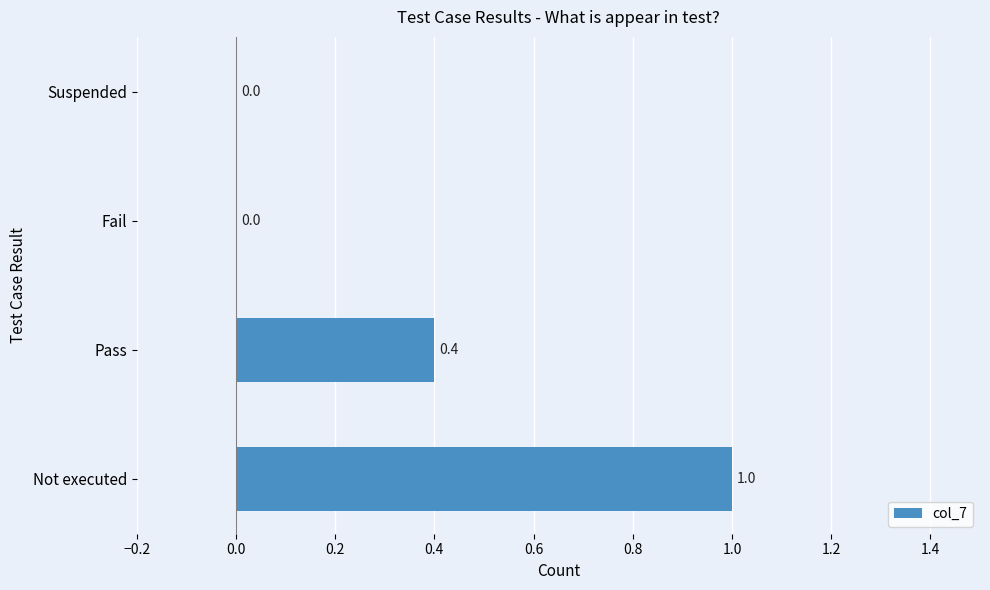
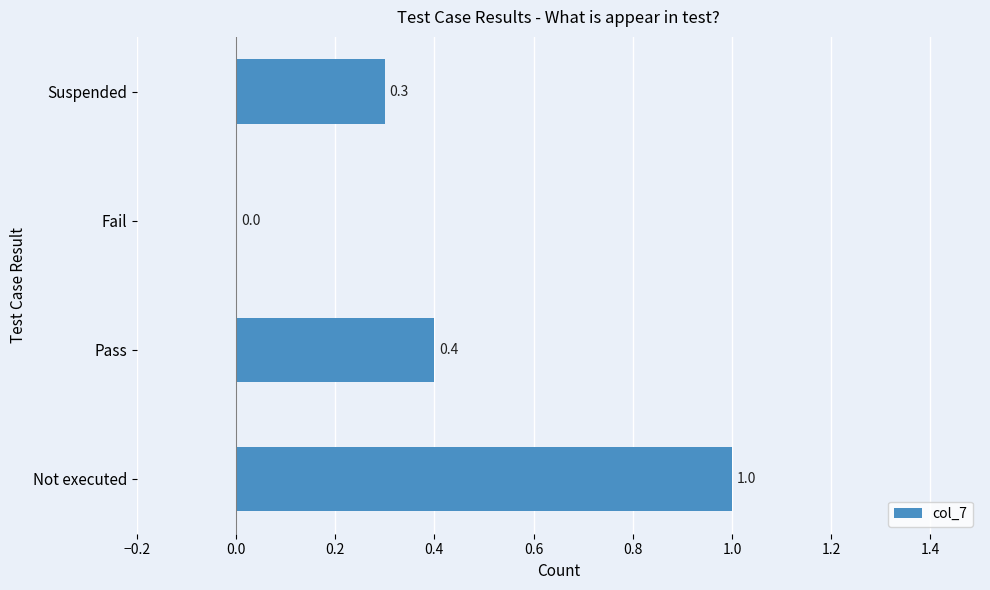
Suspended: 0.0 -> 0.3
